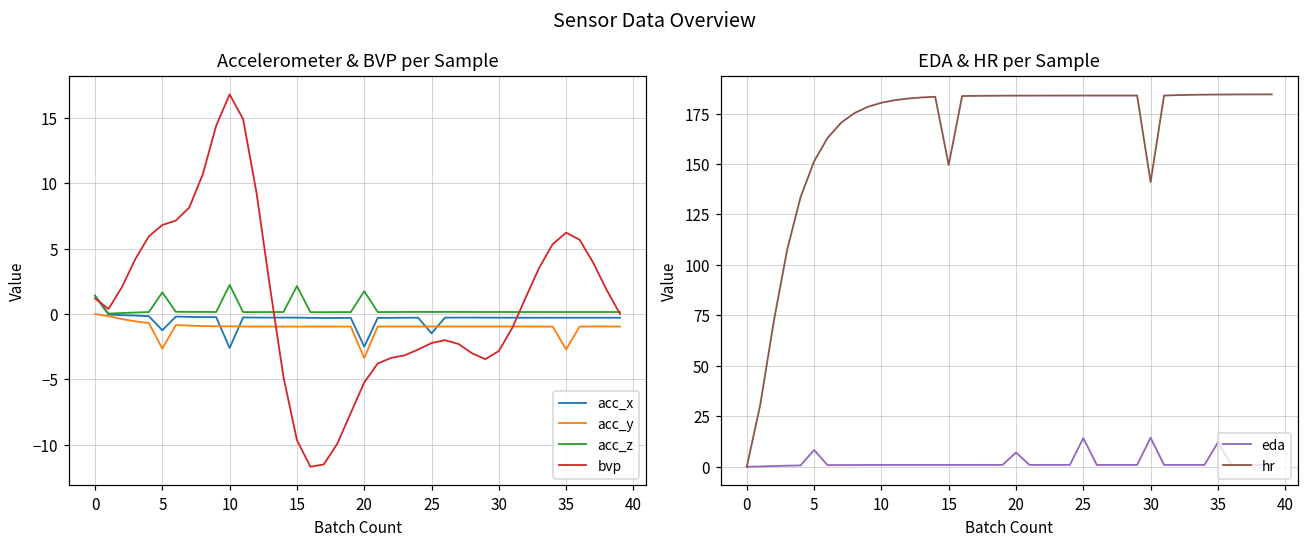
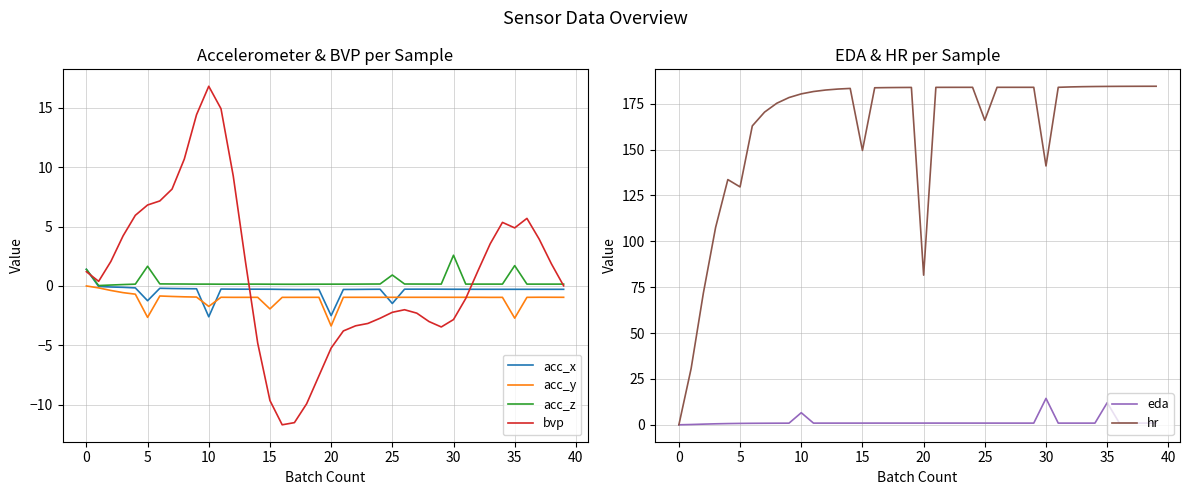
Accelerometer & BVP per Sample, acc_y, 10: -0.9 -> -1.7
Accelerometer & BVP per Sample, acc_z, 10: 2.2 -> 0.2
Accelerometer & BVP per Sample, acc_y, 15: -1.0 -> -1.9
Accelerometer & BVP per Sample, acc_z, 15: 2.1 -> 0.2
Accelerometer & BVP per Sample, acc_z, 20: 1.8 -> 0.2
Accelerometer & BVP per Sample, acc_z, 25: 0.2 -> 0.9
Accelerometer & BVP per Sample, acc_z, 30: 0.2 -> 2.6
Accelerometer & BVP per Sample, acc_z, 35: 0.2 -> 1.7
Accelerometer & BVP per Sample, bvp, 35: 6.2 -> 4.9
EDA & HR per Sample, eda, 5: 8 -> 1
EDA & HR per Sample, hr, 5: 151 -> 130
EDA & HR per Sample, eda, 10: 1 -> 7
EDA & HR per Sample, eda, 20: 7 -> 1
EDA & HR per Sample, hr, 20: 184 -> 82
EDA & HR per Sample, eda, 25: 14 -> 1
EDA & HR per Sample, hr, 25: 184 -> 166
